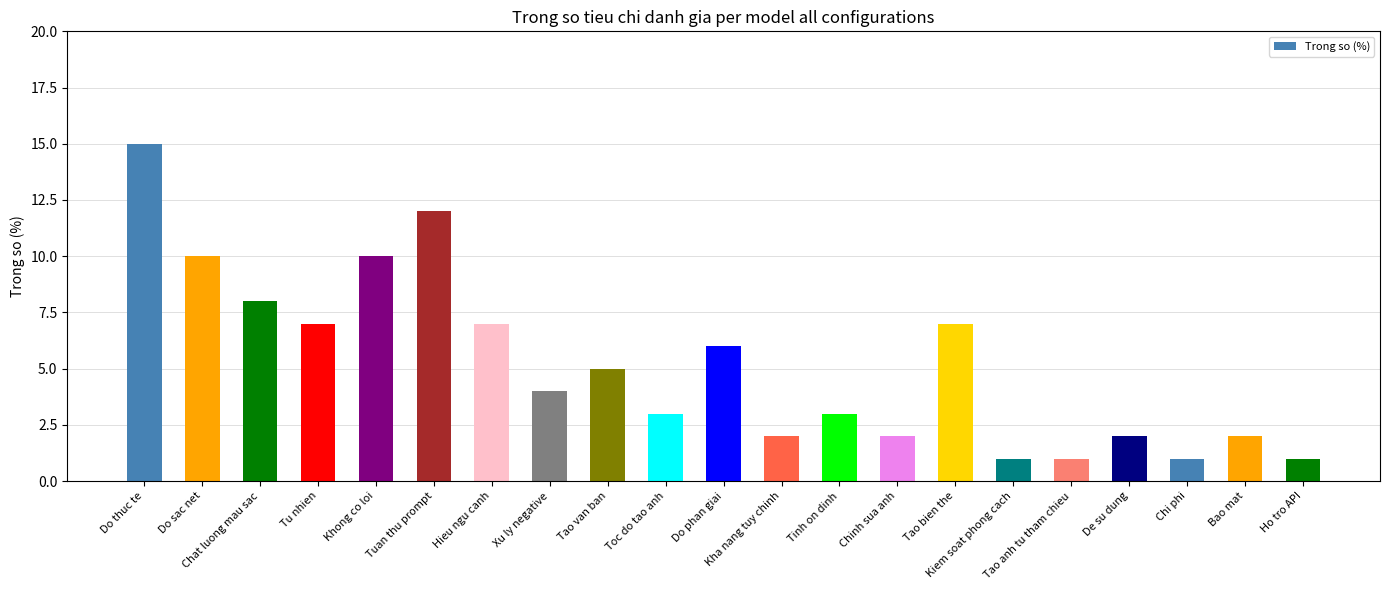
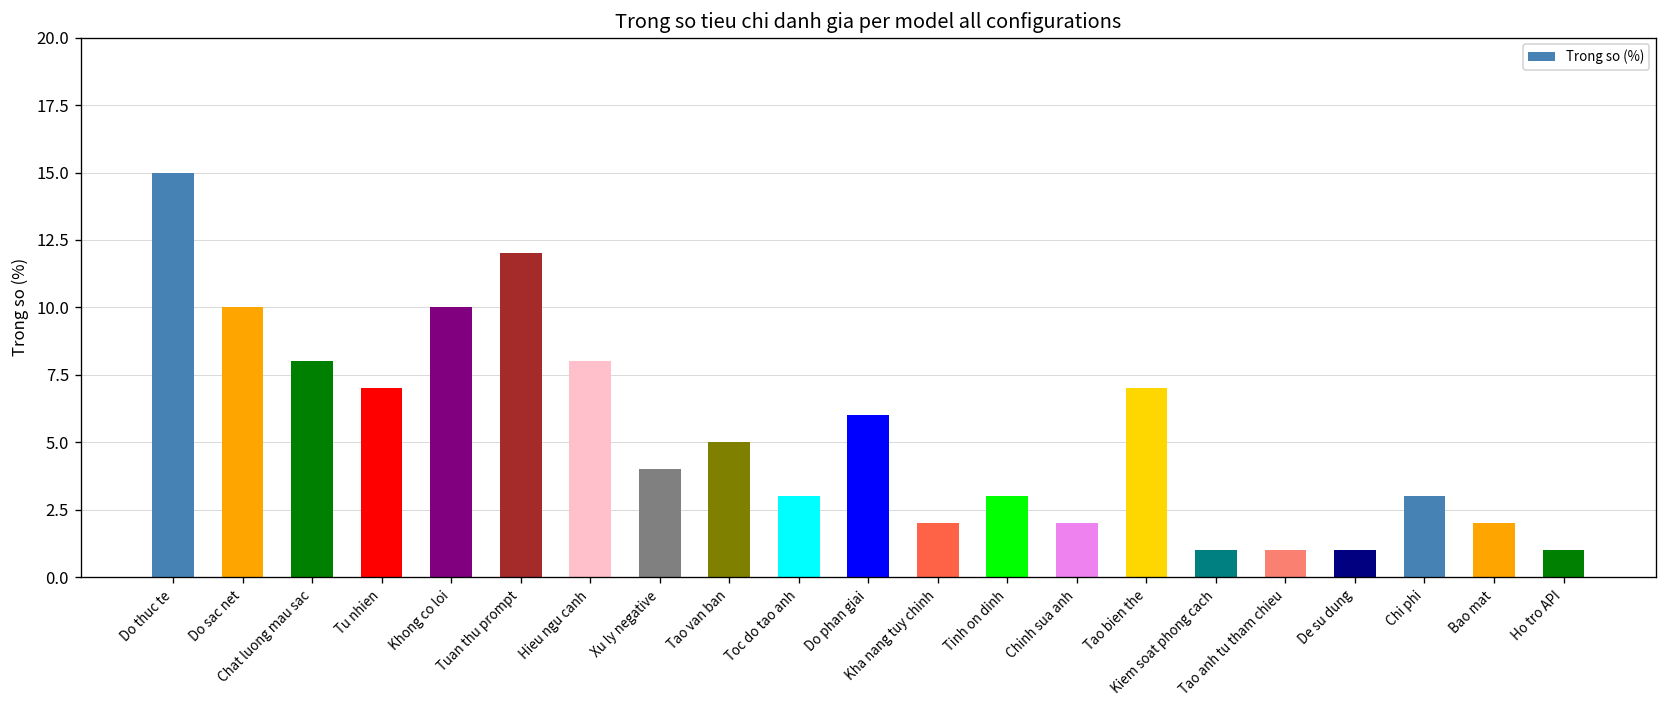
Hieu ngu canh: 7 -> 8
De su dung: 2 -> 1
Chi phi: 1 -> 3
